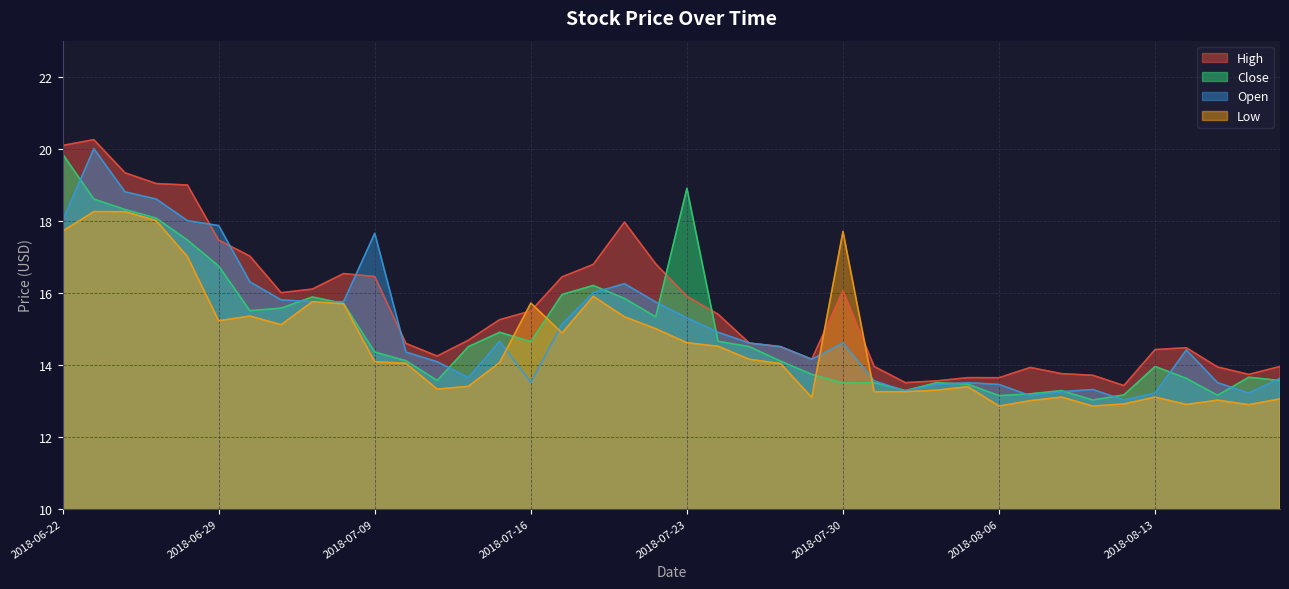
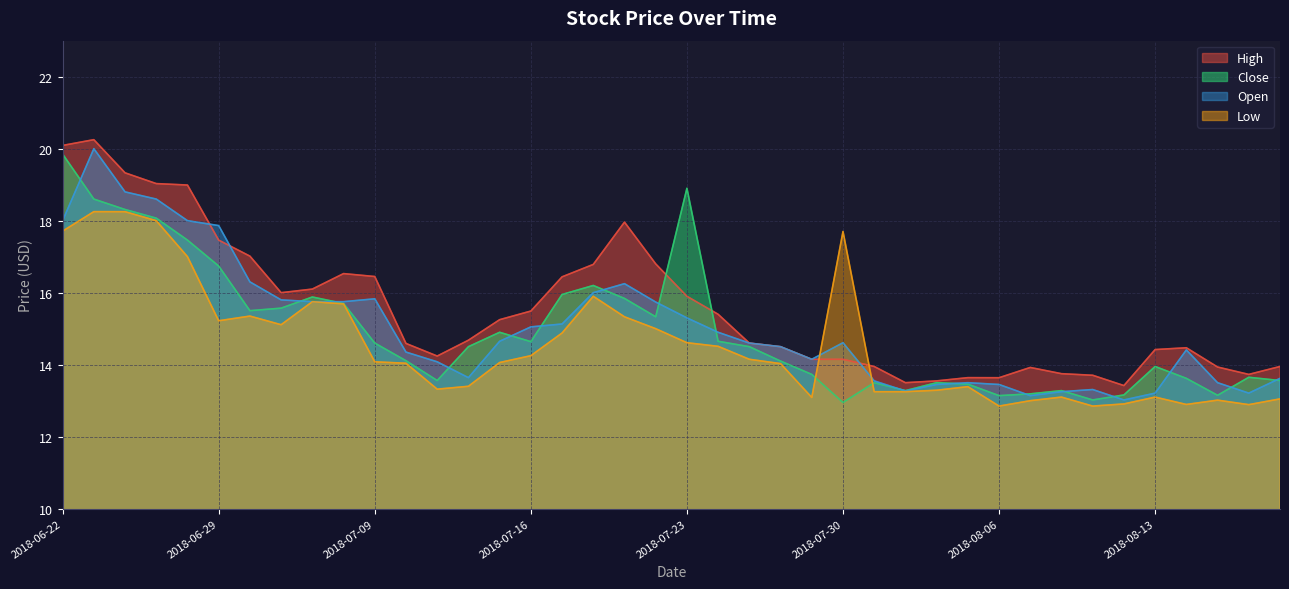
Close, 2018-07-09: 14.4 -> 14.6
Open, 2018-07-09: 17.7 -> 15.8
Open, 2018-07-16: 13.5 -> 15.1
Low, 2018-07-16: 15.7 -> 14.3
High, 2018-07-30: 16.1 -> 14.2
Close, 2018-07-30: 13.5 -> 13.0
